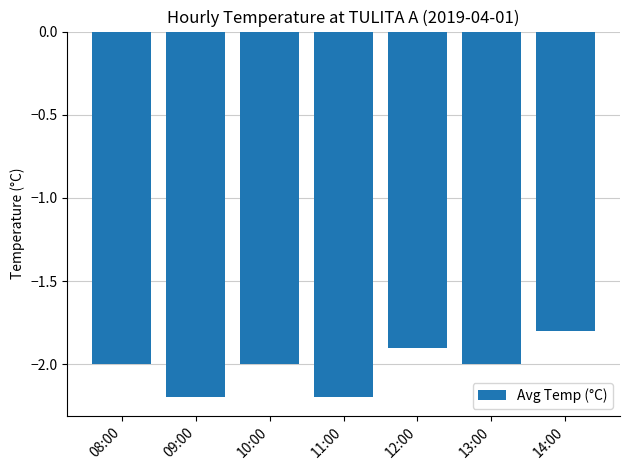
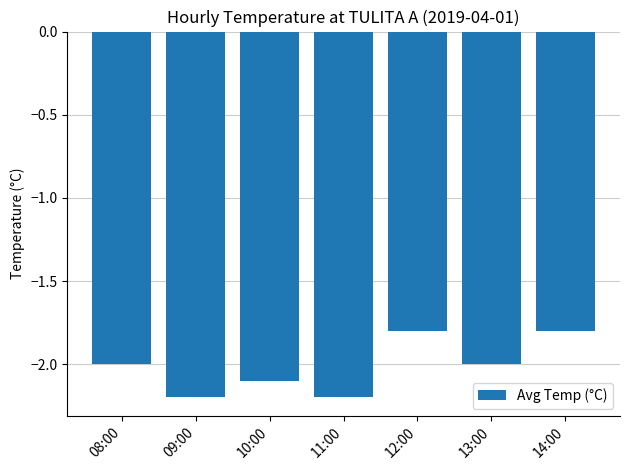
10:00: -2.0 -> -2.1
12:00: -1.9 -> -1.8
